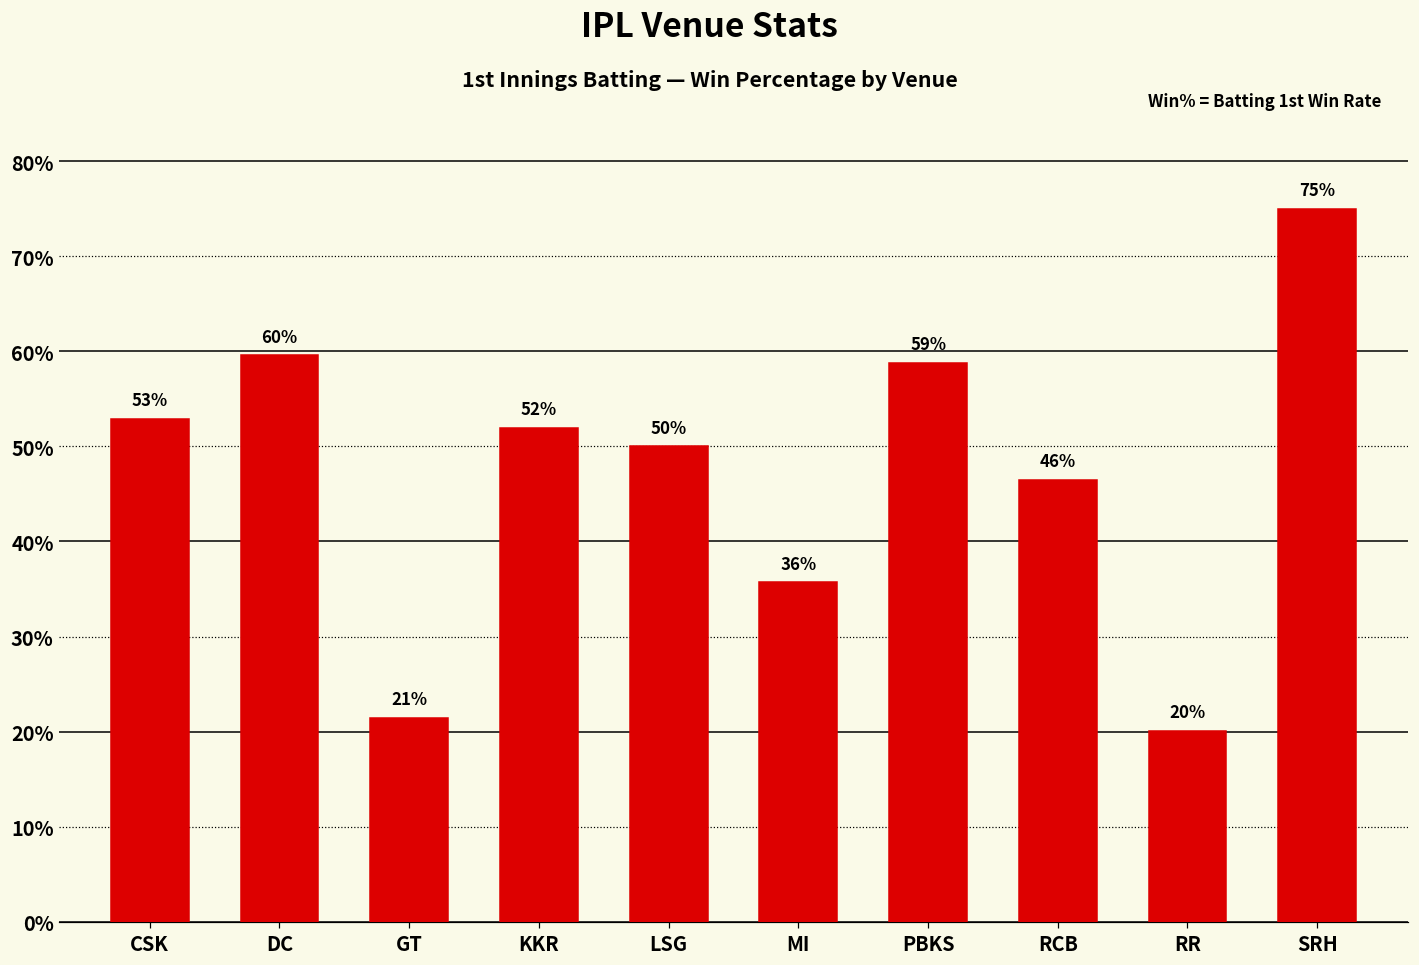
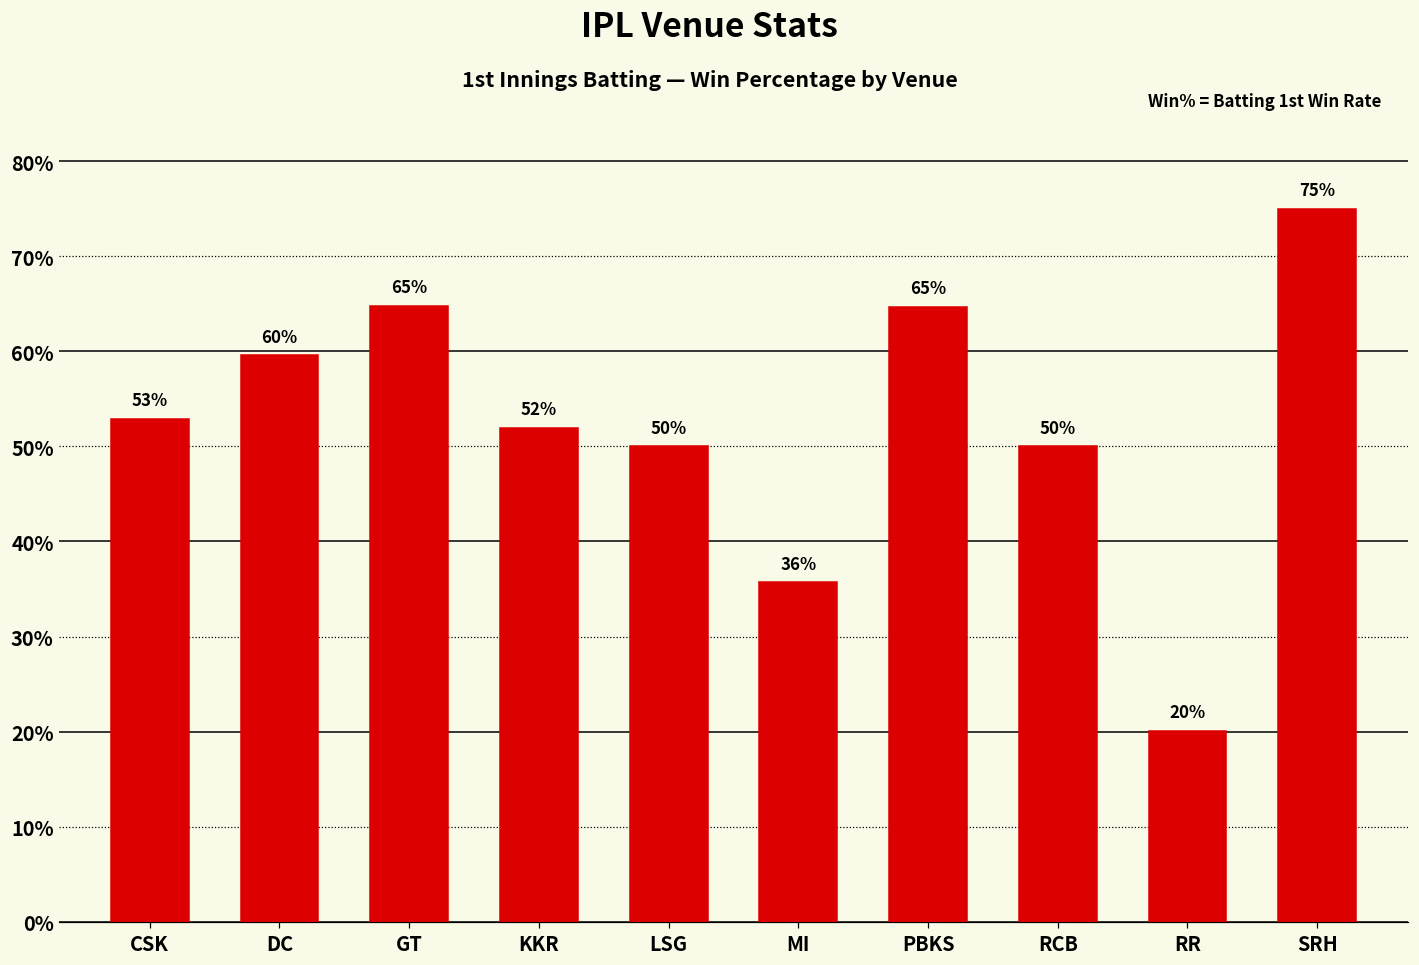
GT: 21% -> 65%
PBKS: 59% -> 65%
RCB: 46% -> 50%
